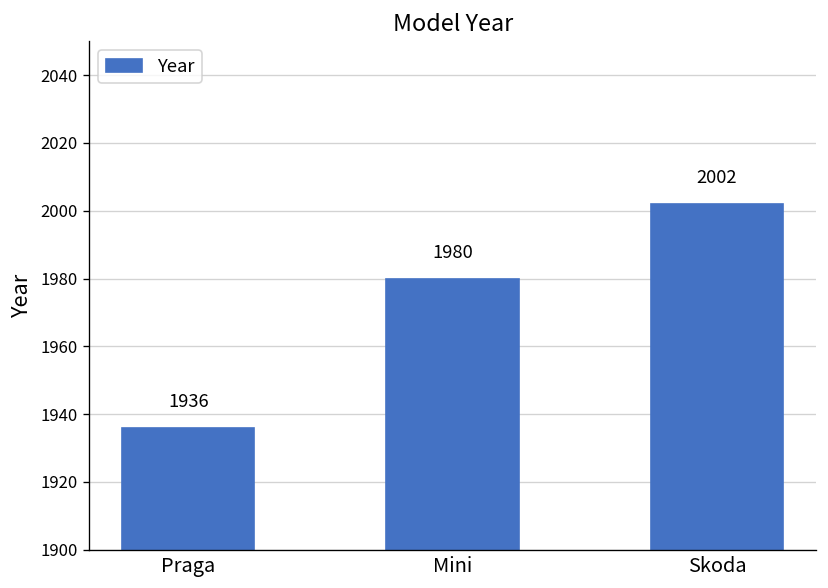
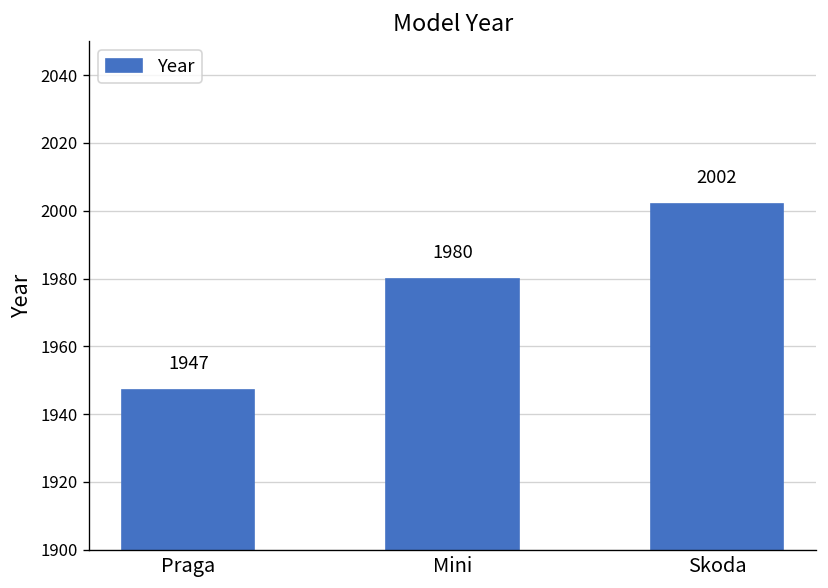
Praga: 1936 -> 1947
